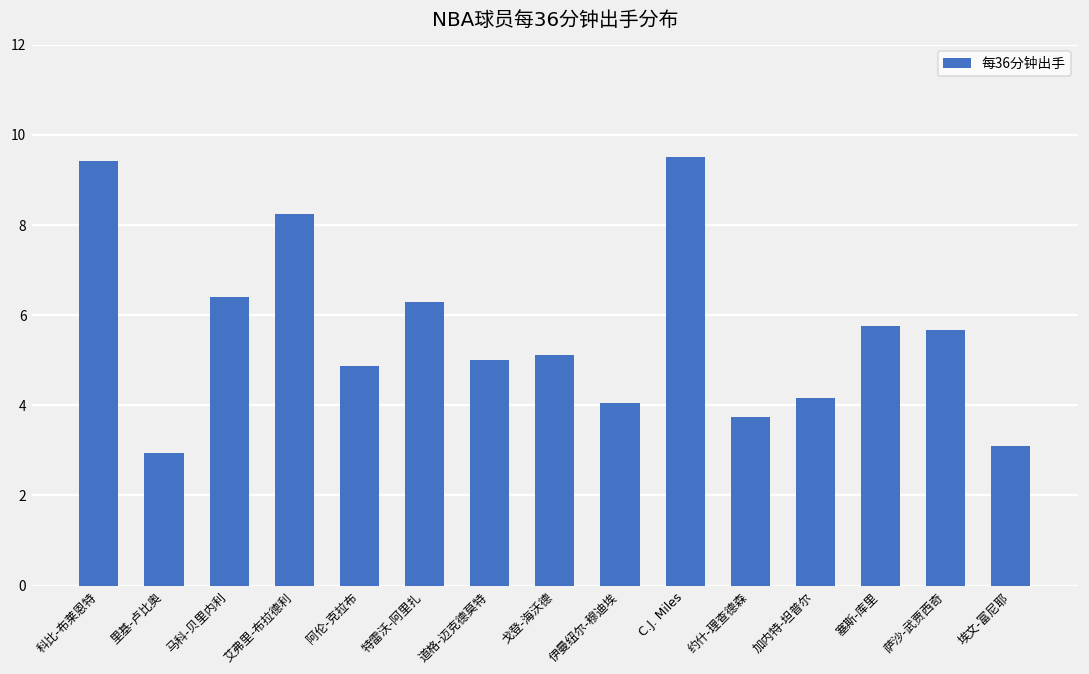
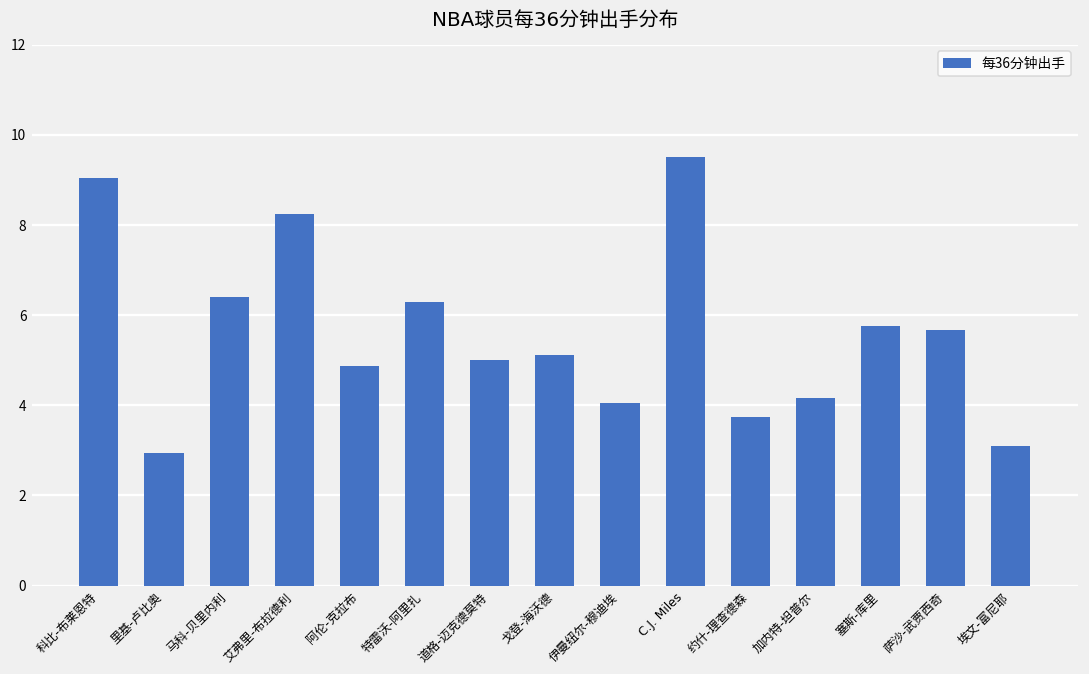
科比-布莱恩特: 9.4 -> 9.0
